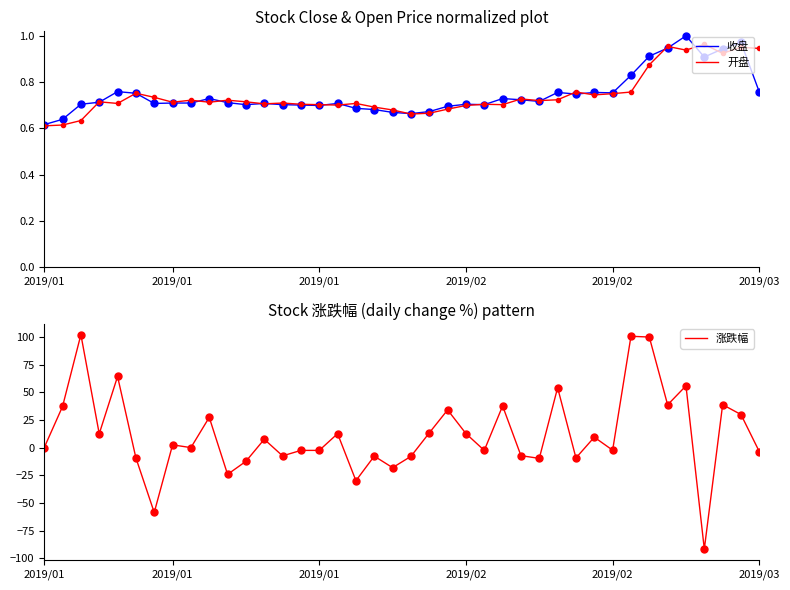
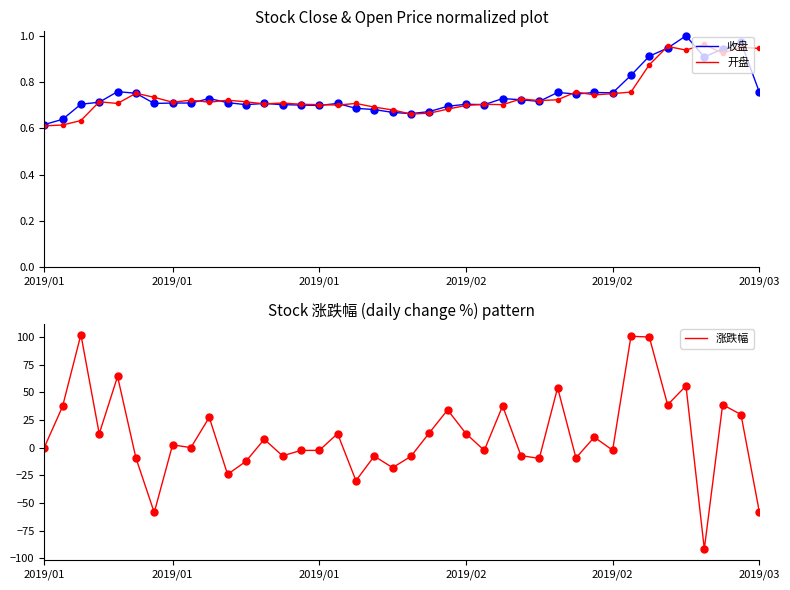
Stock 涨跌幅 (daily change %) pattern, 2019/03: -4 -> -58
